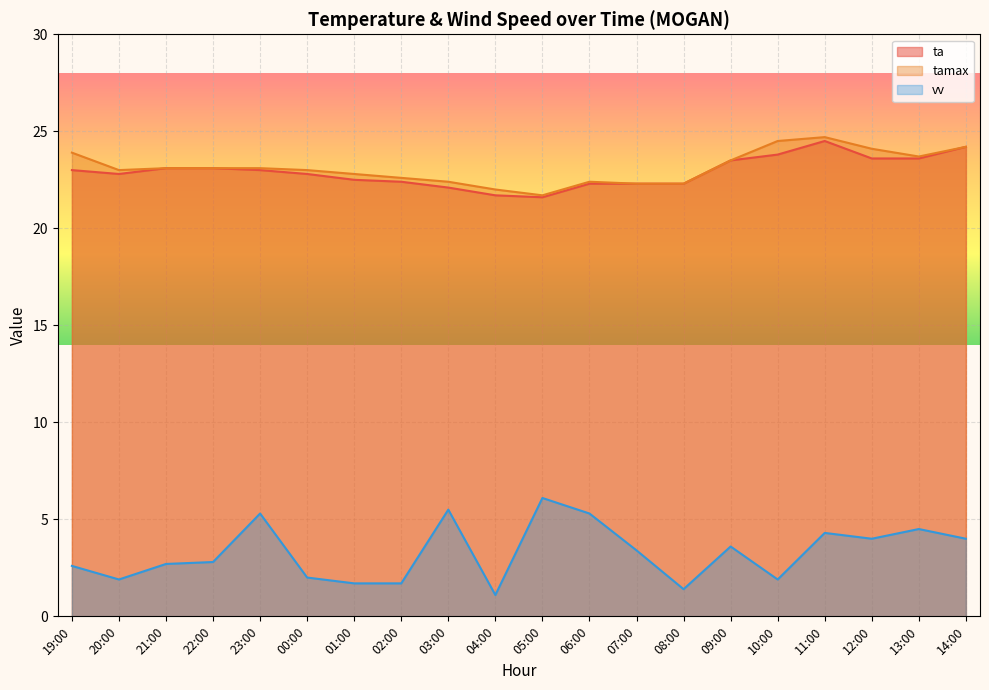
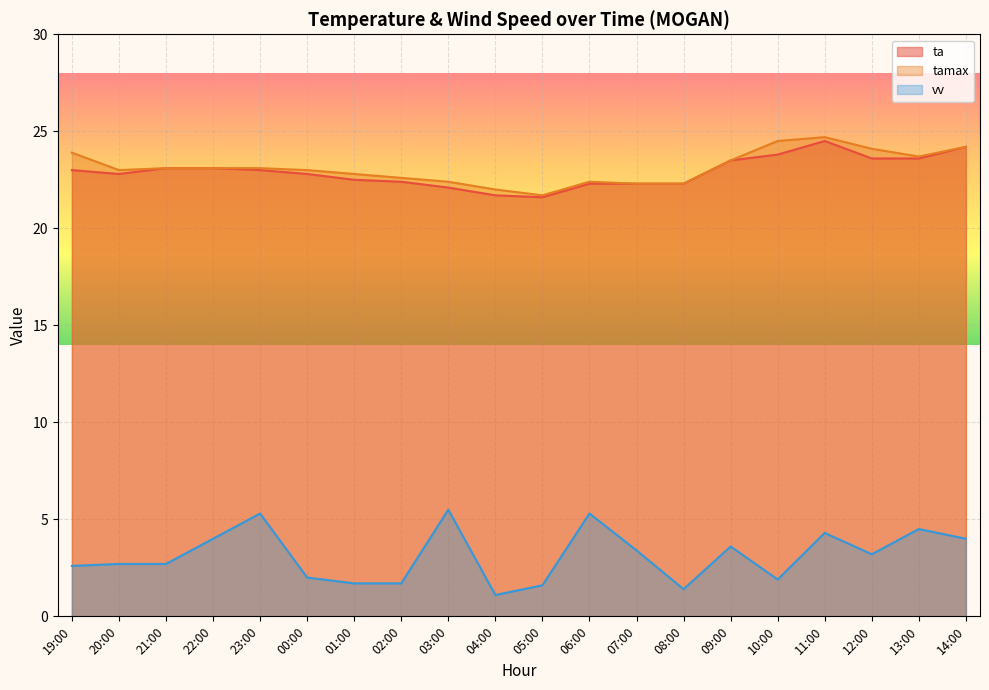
vv, 20:00: 1.9 -> 2.7
vv, 22:00: 2.8 -> 4.0
vv, 05:00: 6.1 -> 1.6
vv, 12:00: 4.0 -> 3.2
